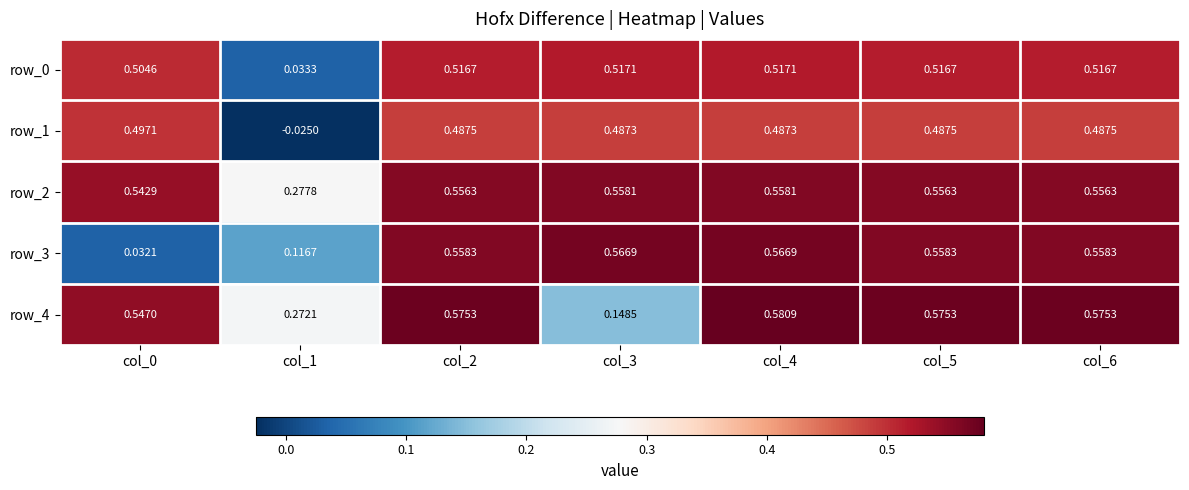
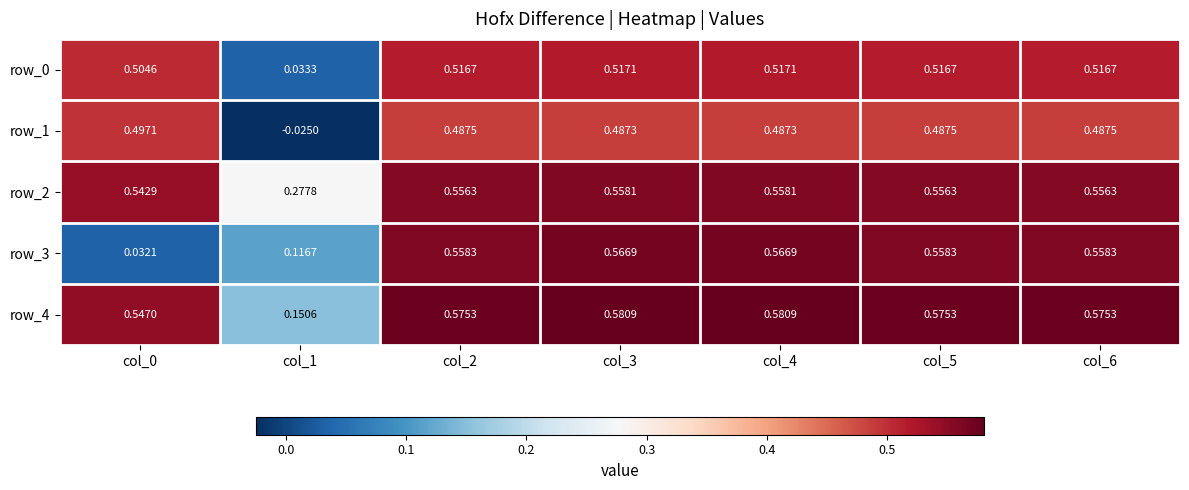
row_4, col_1: 0.2721 -> 0.1506
row_4, col_3: 0.1485 -> 0.5809
